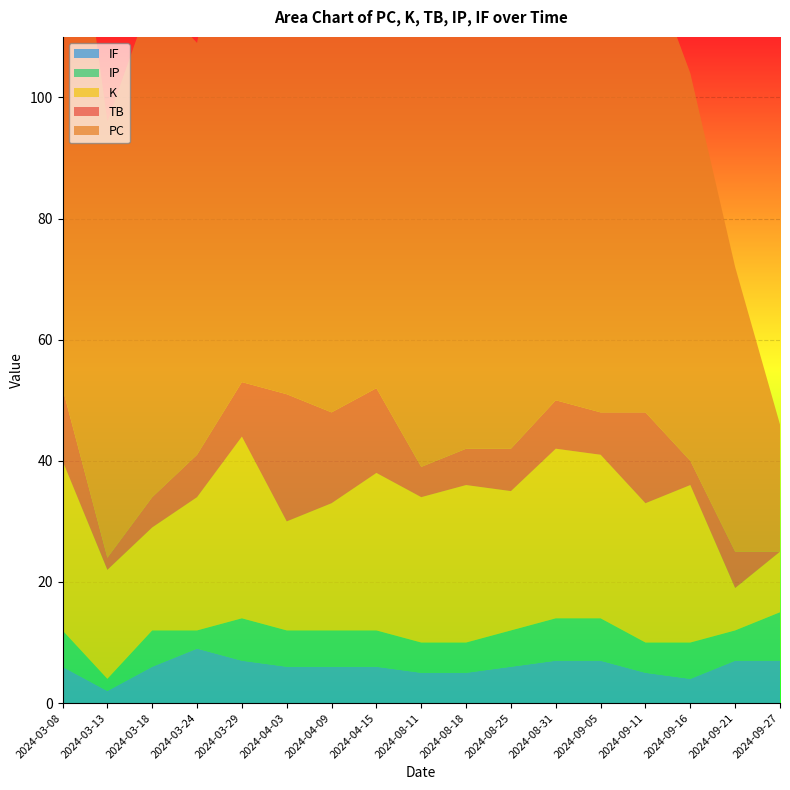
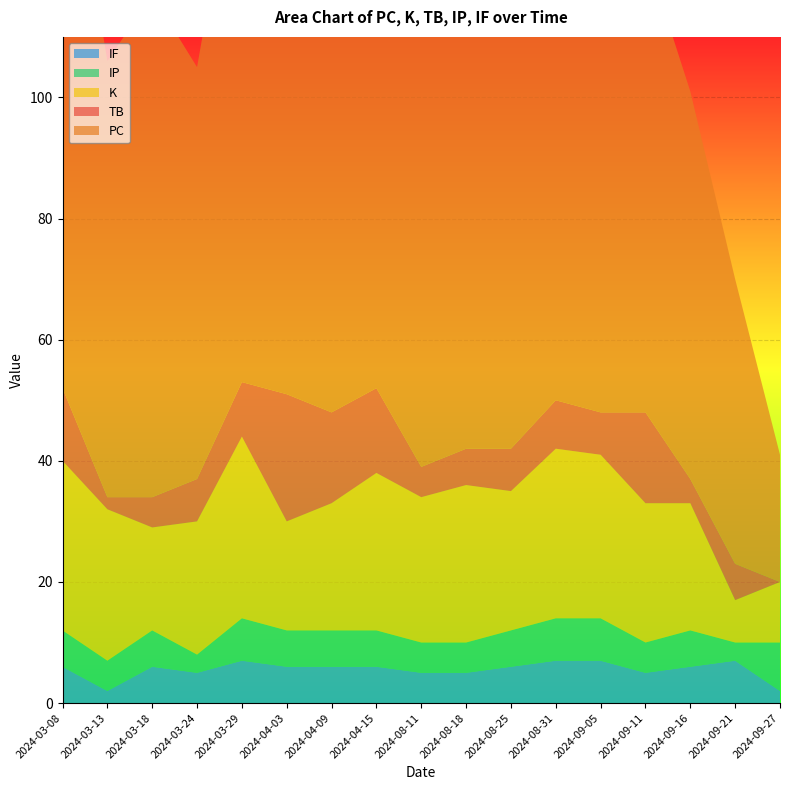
IP, 2024-03-13: 2 -> 5
K, 2024-03-13: 18 -> 25
IF, 2024-03-24: 9 -> 5
IF, 2024-09-16: 4 -> 6
K, 2024-09-16: 26 -> 21
IP, 2024-09-21: 5 -> 3
IF, 2024-09-27: 7 -> 2
